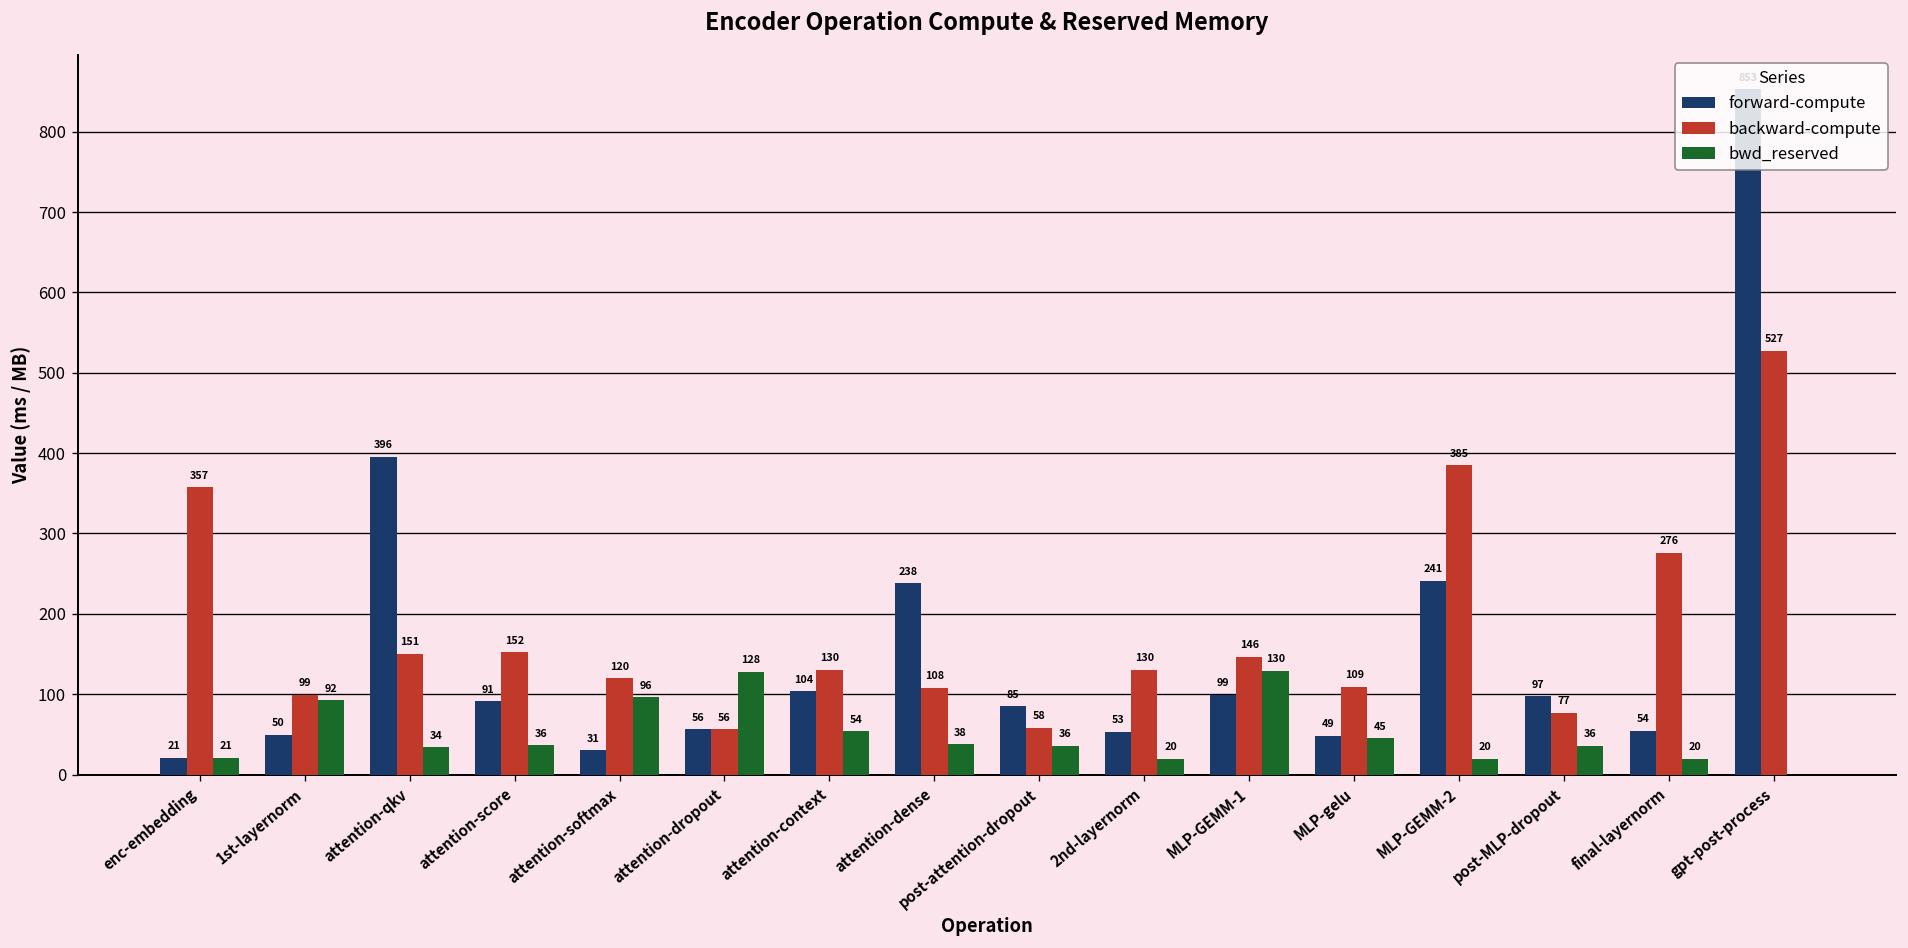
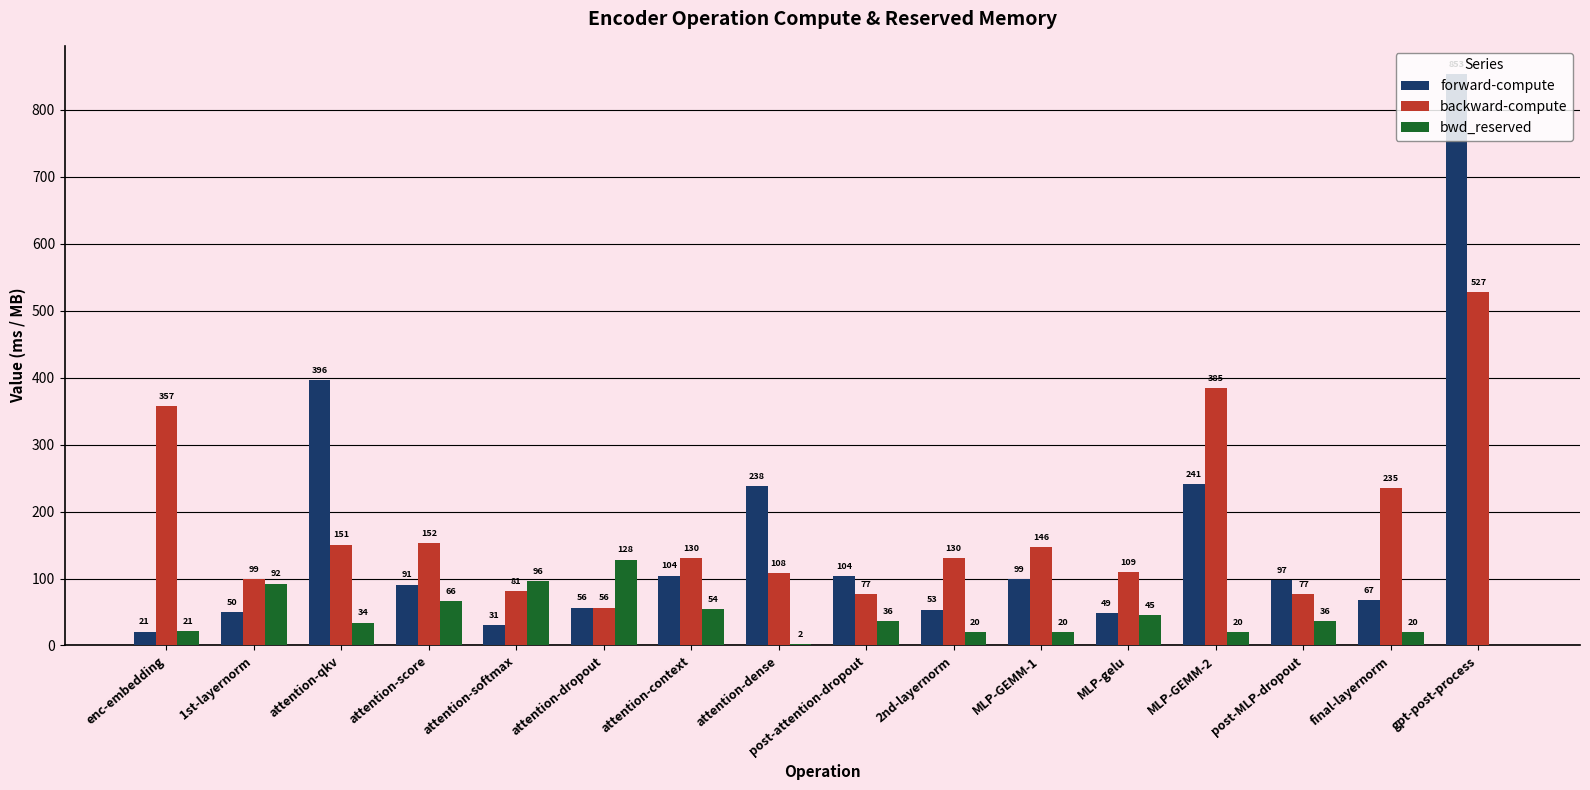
bwd_reserved, attention-score: 36 -> 66
backward-compute, attention-softmax: 120 -> 81
bwd_reserved, attention-dense: 38 -> 2
forward-compute, post-attention-dropout: 85 -> 104
backward-compute, post-attention-dropout: 58 -> 77
bwd_reserved, MLP-GEMM-1: 130 -> 20
forward-compute, final-layernorm: 54 -> 67
backward-compute, final-layernorm: 276 -> 235
